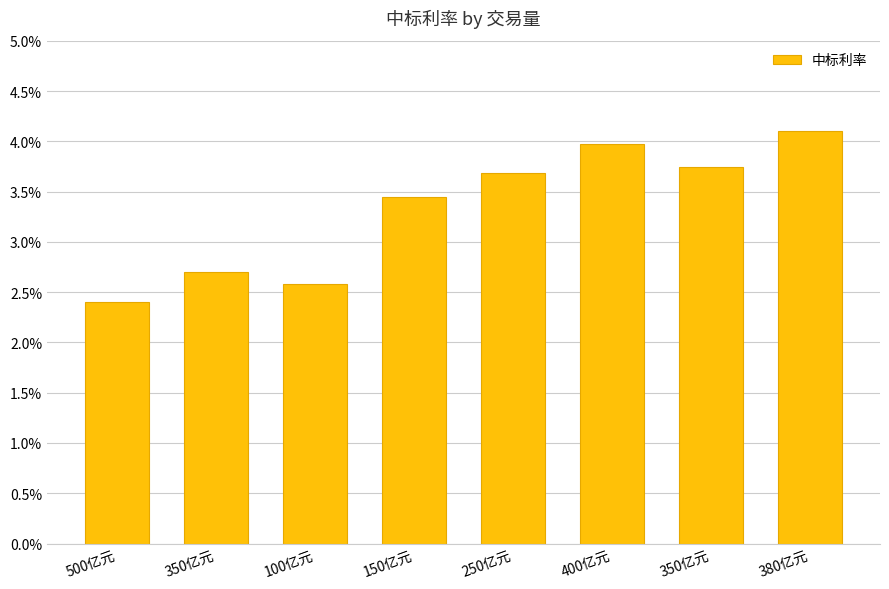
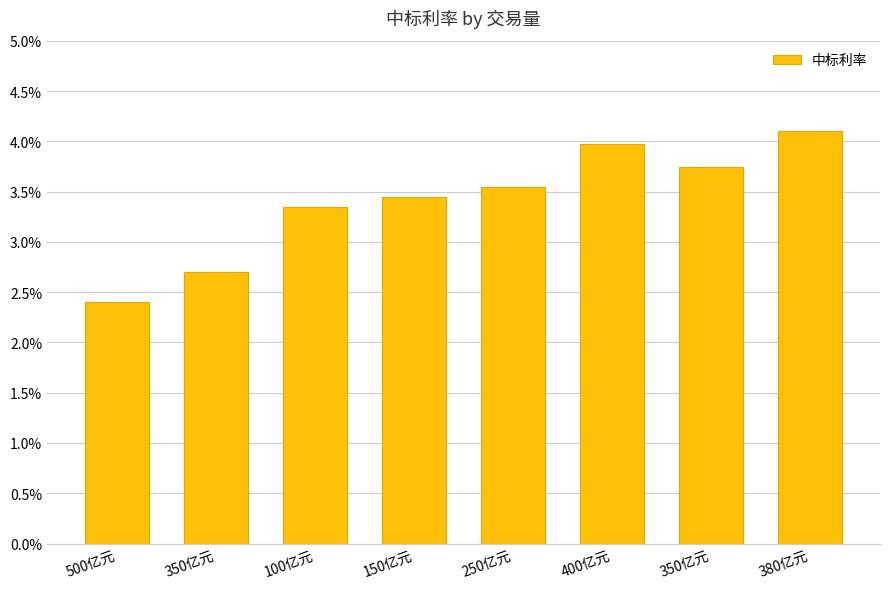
100亿元: 2.58% -> 3.35%
250亿元: 3.69% -> 3.55%
